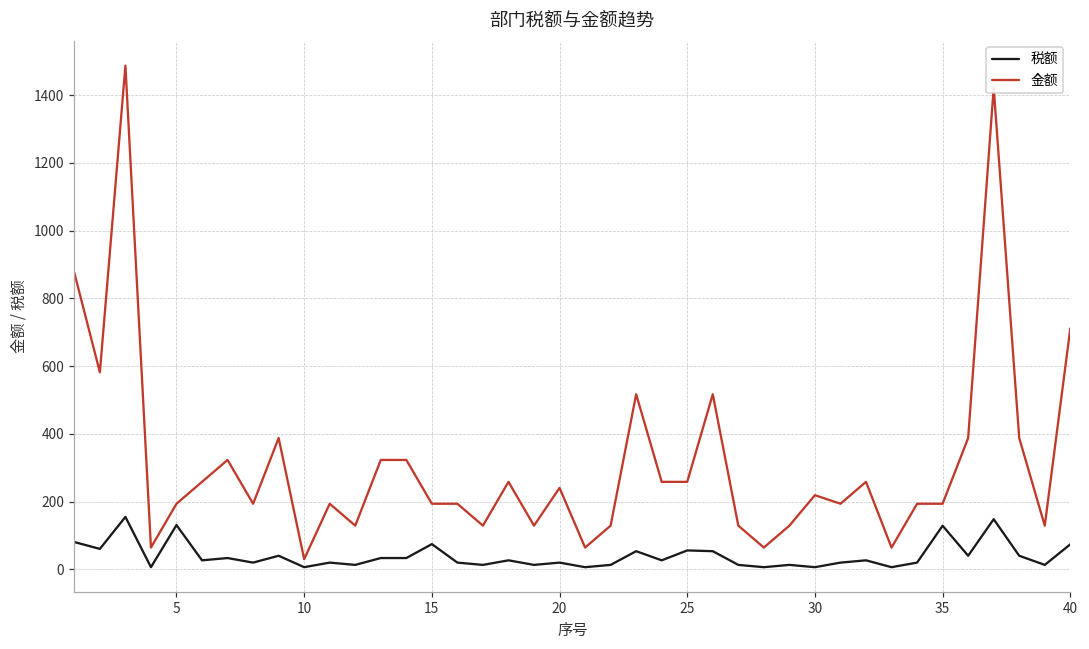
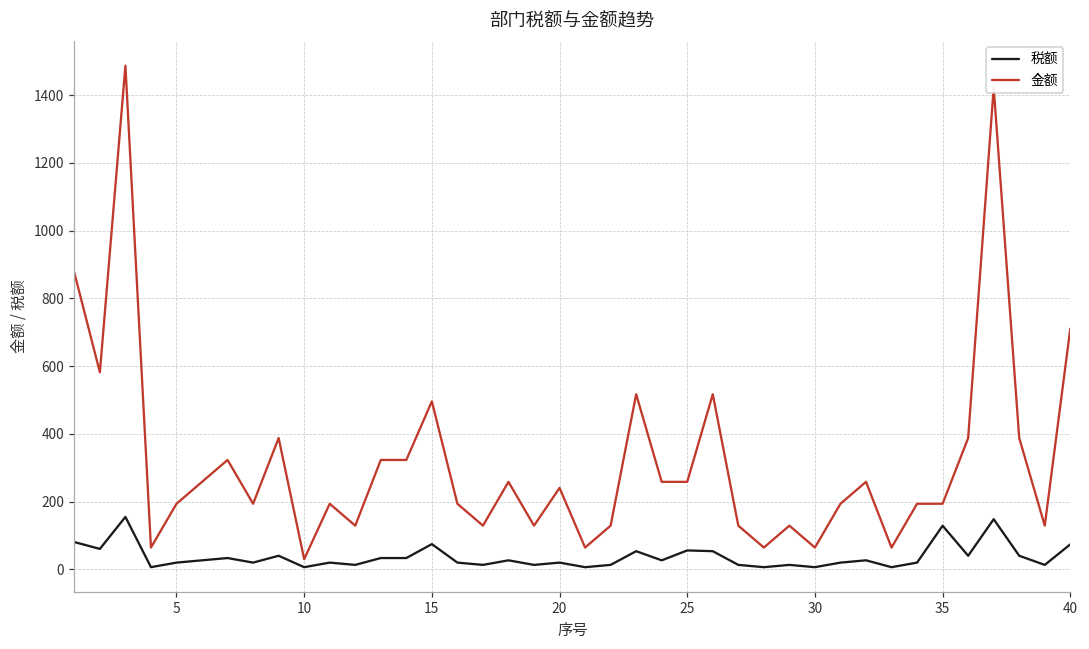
税额, 5: 130 -> 20
金额, 15: 190 -> 500
金额, 30: 220 -> 60
